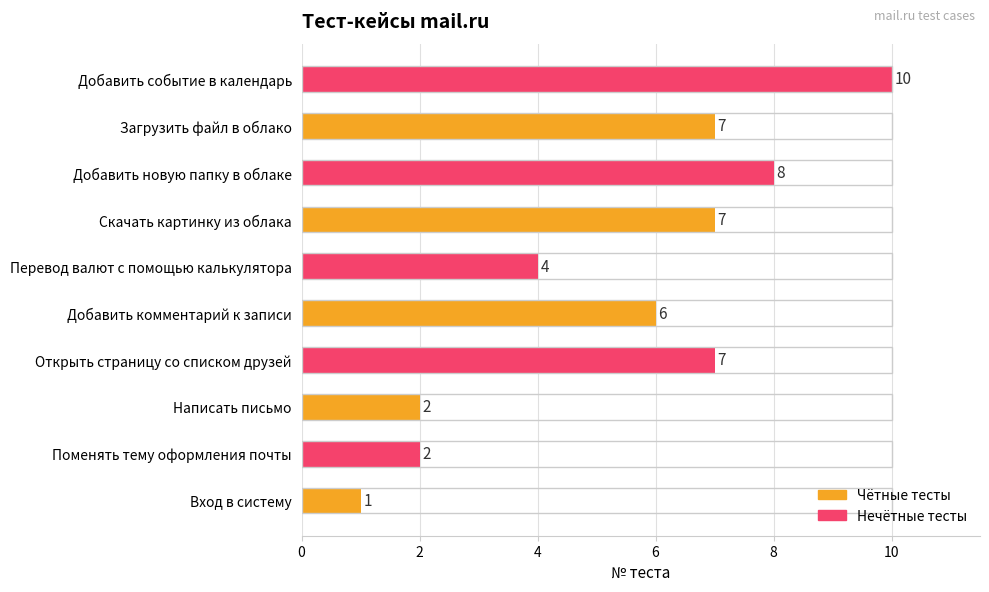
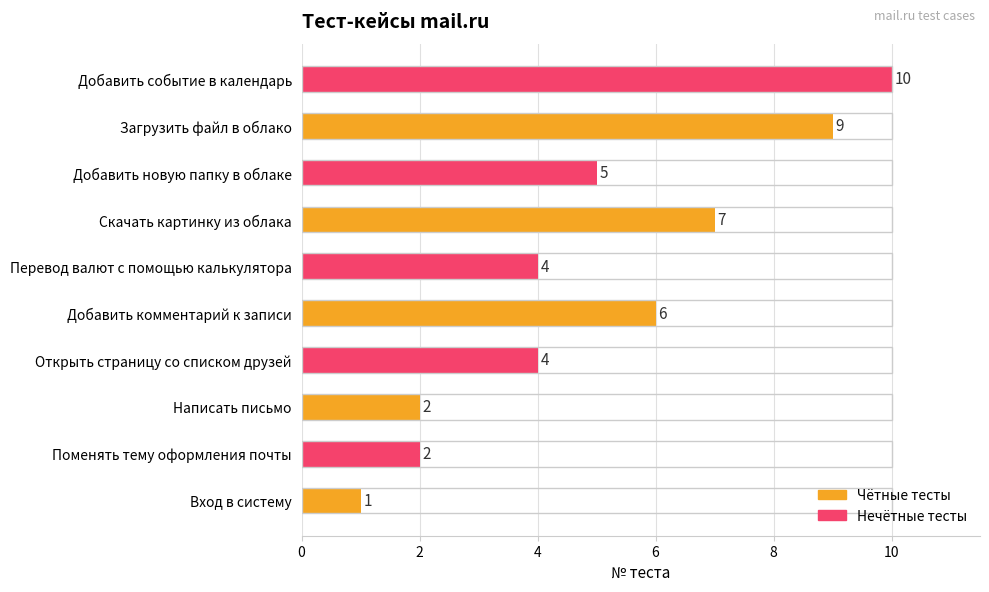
Загрузить файл в облако: 7 -> 9
Добавить новую папку в облаке: 8 -> 5
Открыть страницу со списком друзей: 7 -> 4
